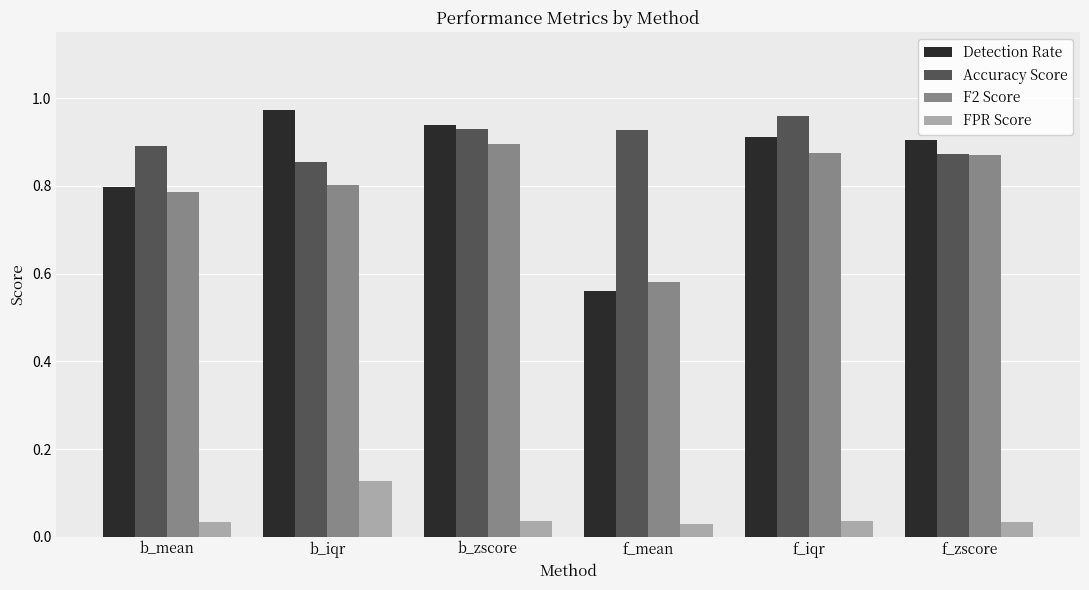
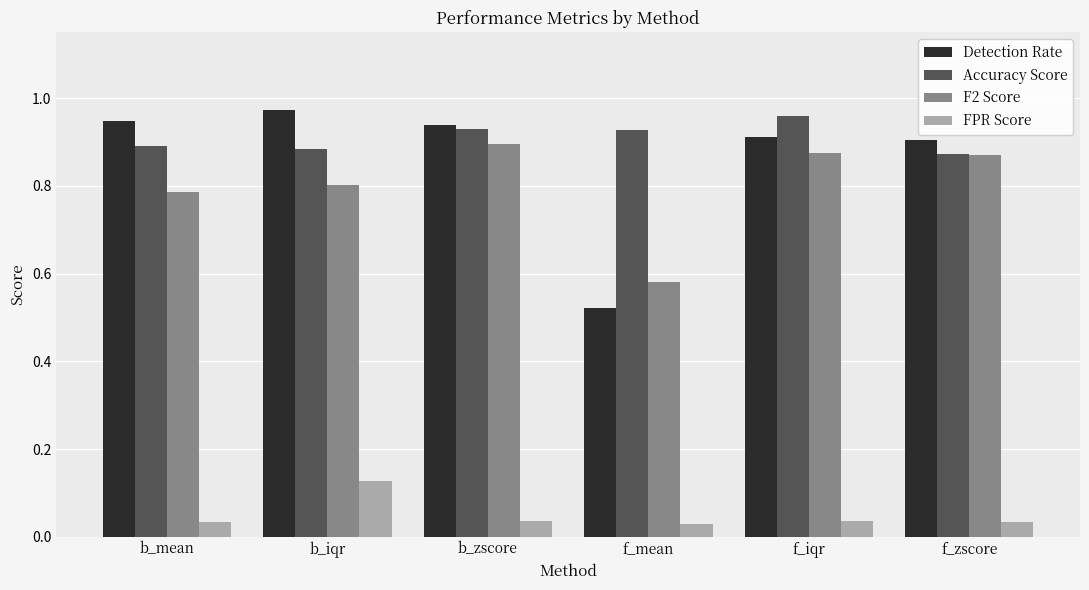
Detection Rate, b_mean: 0.80 -> 0.95
Accuracy Score, b_iqr: 0.85 -> 0.88
Detection Rate, f_mean: 0.56 -> 0.52
